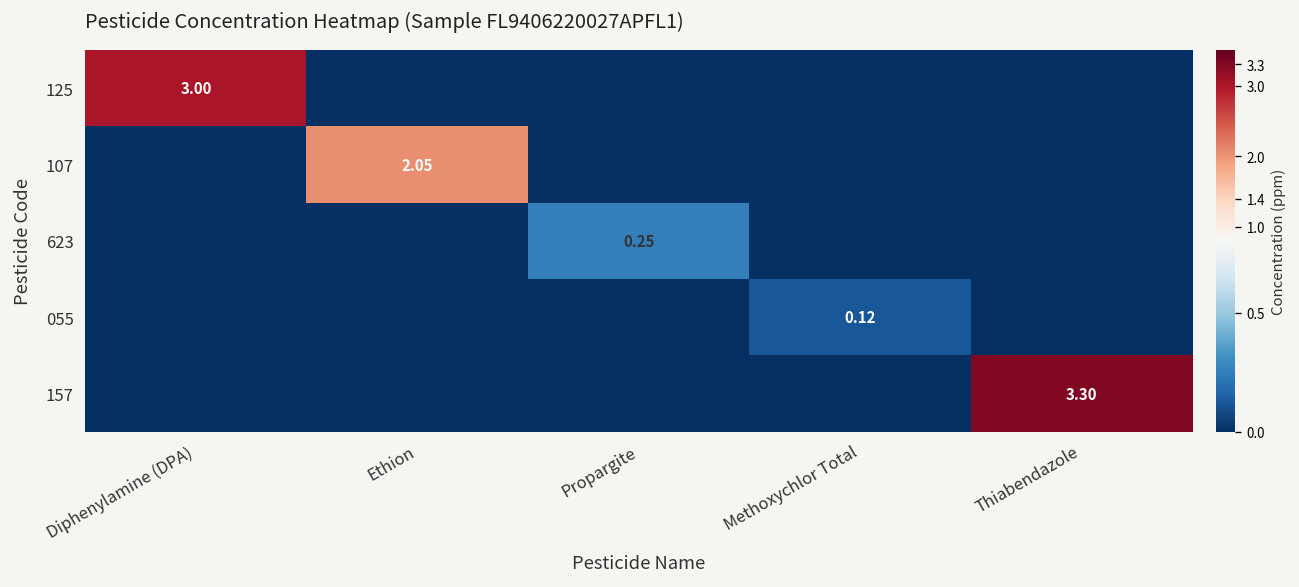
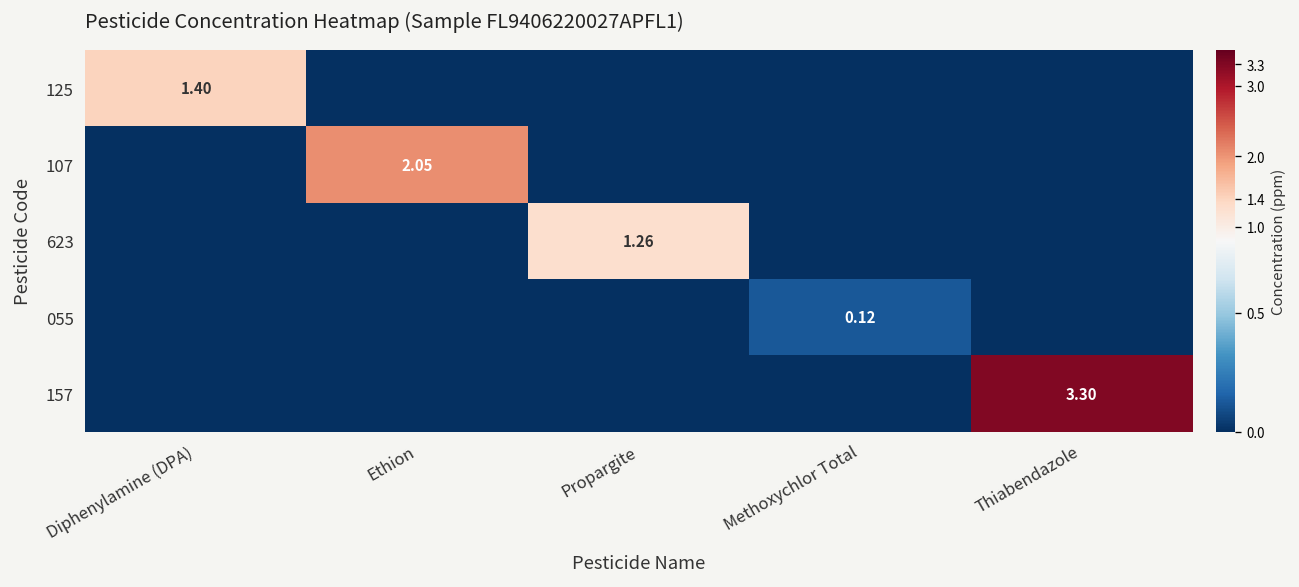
125, Diphenylamine (DPA): 3.00 -> 1.40
623, Propargite: 0.25 -> 1.26
